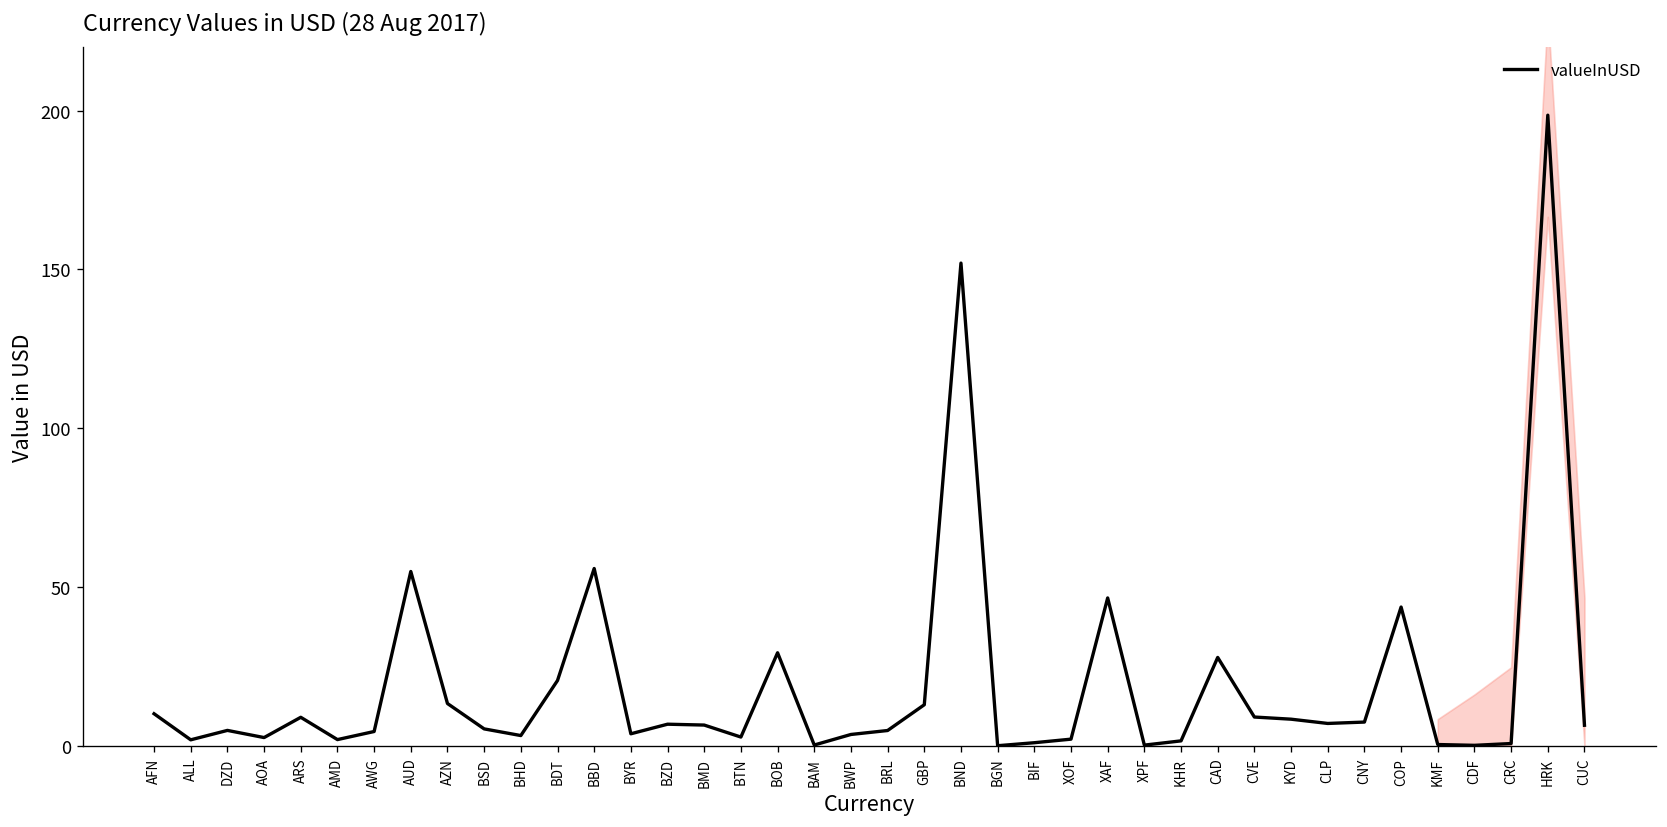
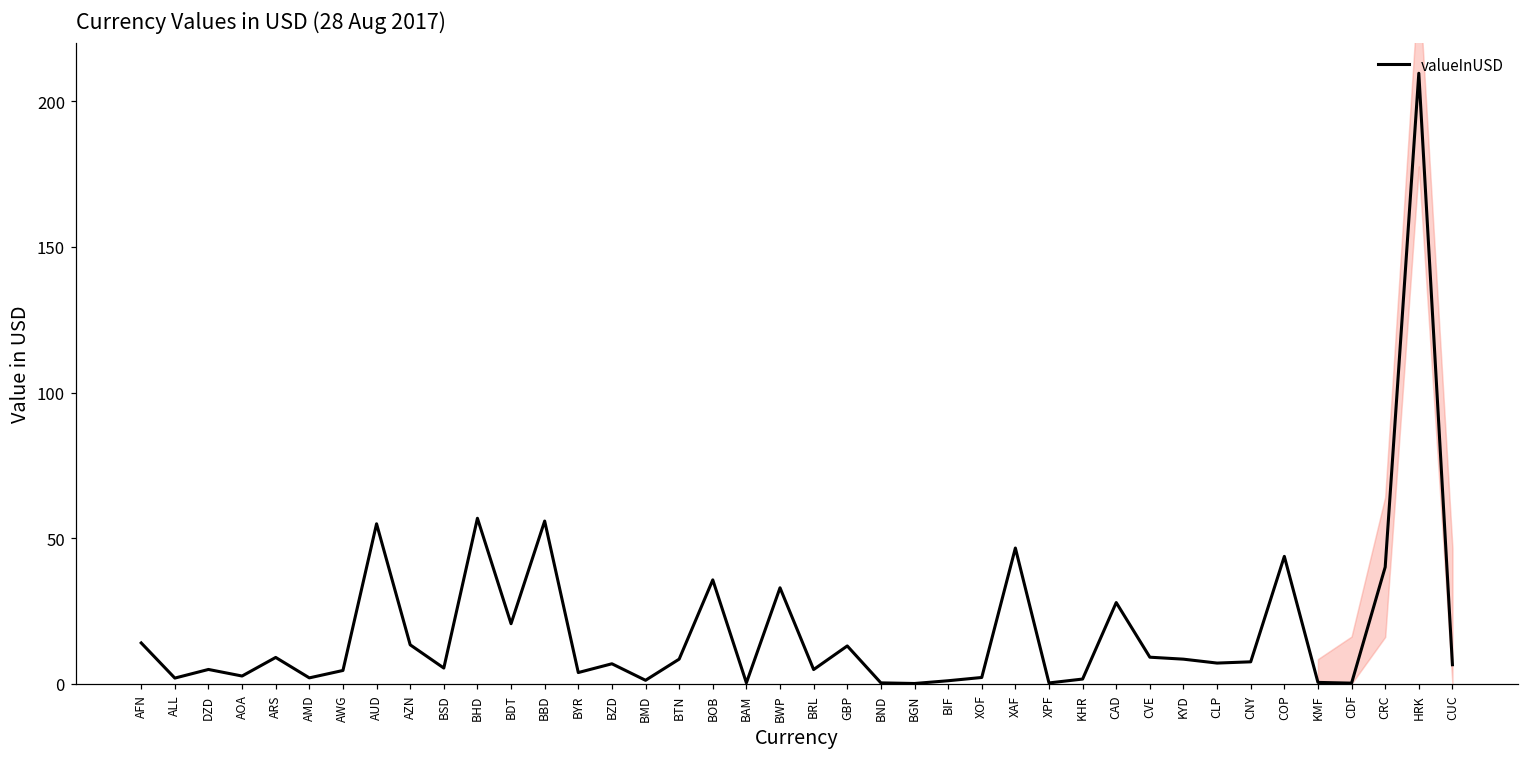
valueInUSD, AFN: 10 -> 14
valueInUSD, BHD: 3 -> 57
valueInUSD, BMD: 7 -> 1
valueInUSD, BTN: 3 -> 8
valueInUSD, BOB: 29 -> 36
valueInUSD, BWP: 4 -> 33
valueInUSD, BND: 152 -> 0
valueInUSD, CRC: 1 -> 40
valueInUSD, HRK: 199 -> 210
